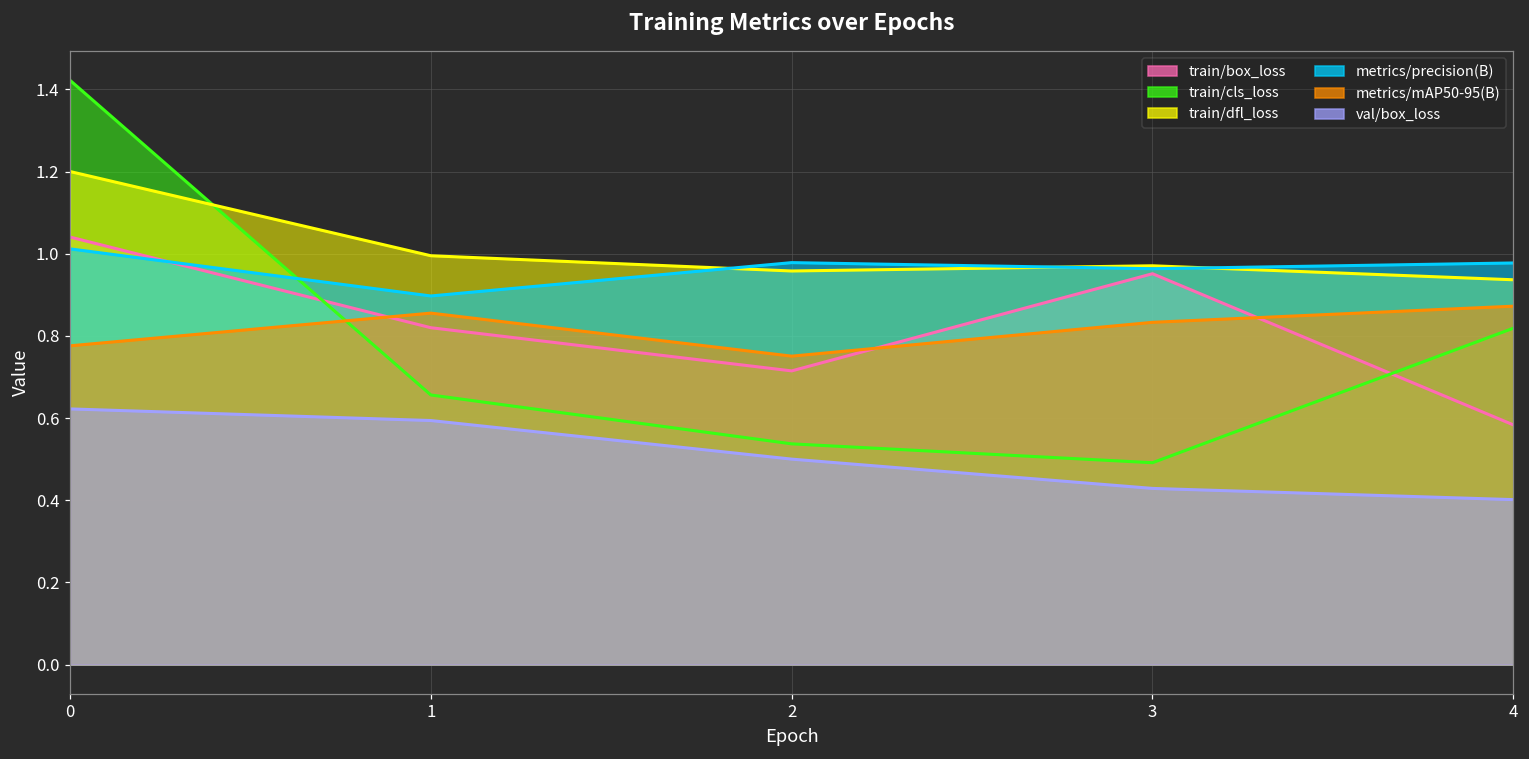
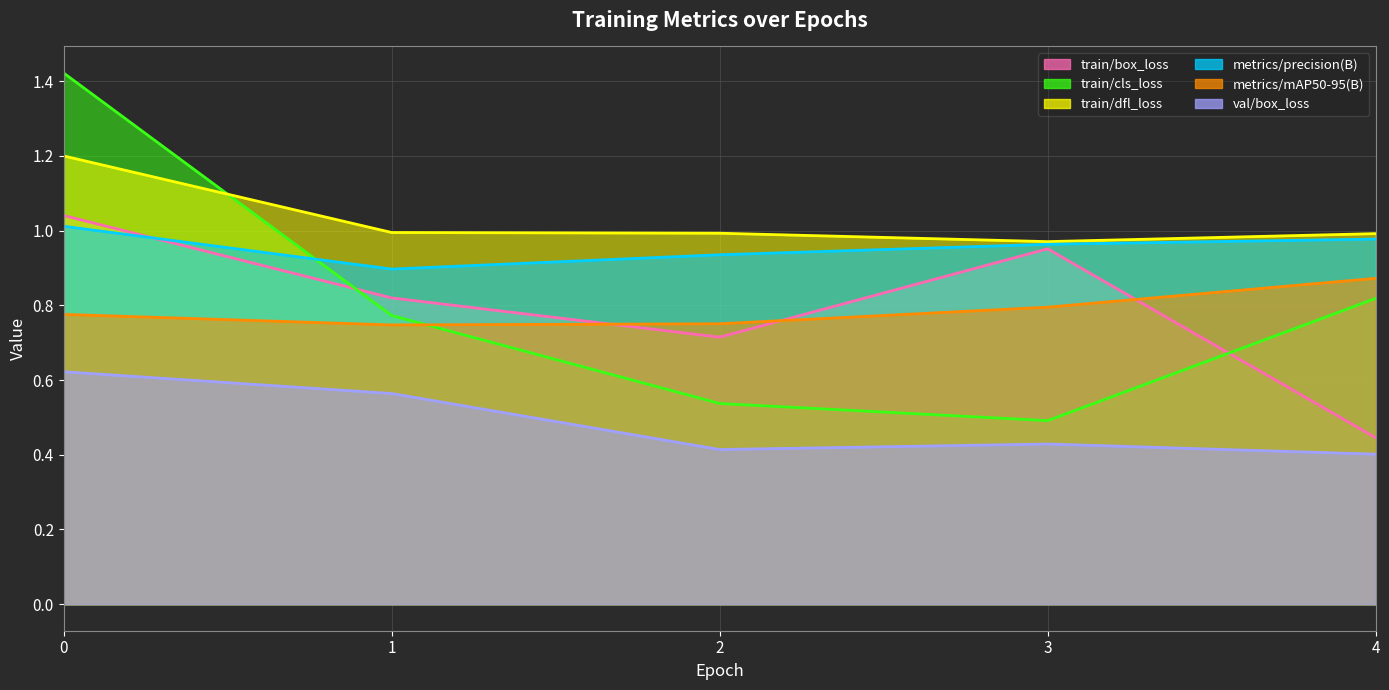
train/cls_loss, 1: 0.66 -> 0.77
metrics/mAP50-95(B), 1: 0.86 -> 0.75
val/box_loss, 1: 0.59 -> 0.56
train/dfl_loss, 2: 0.96 -> 0.99
metrics/precision(B), 2: 0.98 -> 0.94
val/box_loss, 2: 0.50 -> 0.41
metrics/mAP50-95(B), 3: 0.83 -> 0.80
train/box_loss, 4: 0.58 -> 0.45
train/dfl_loss, 4: 0.94 -> 0.99
